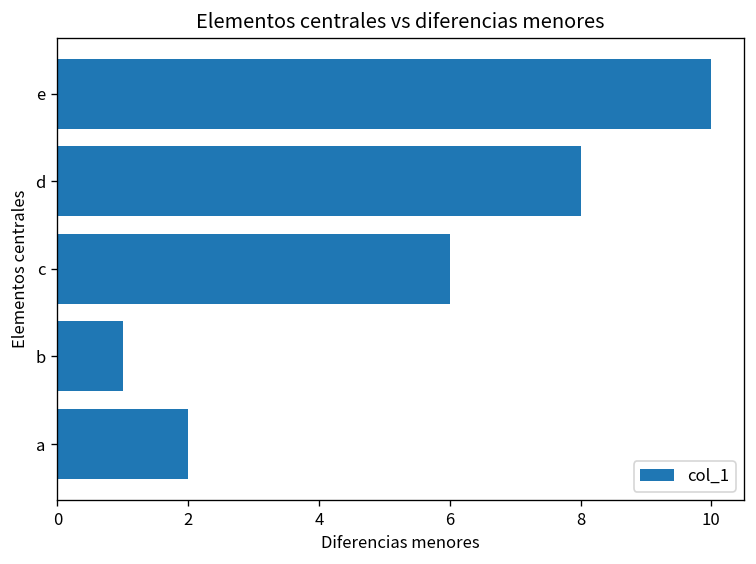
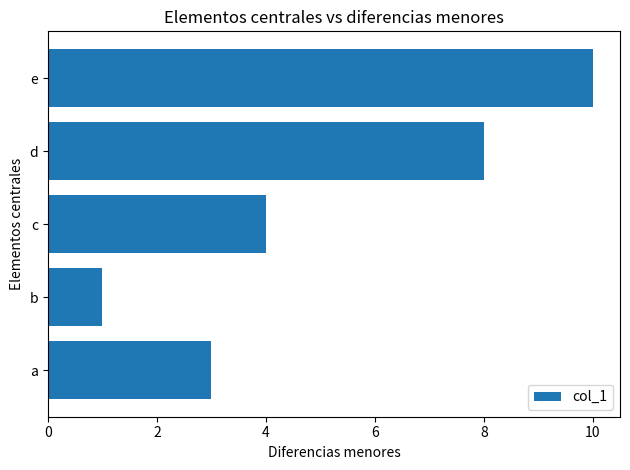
c: 6 -> 4
a: 2 -> 3
